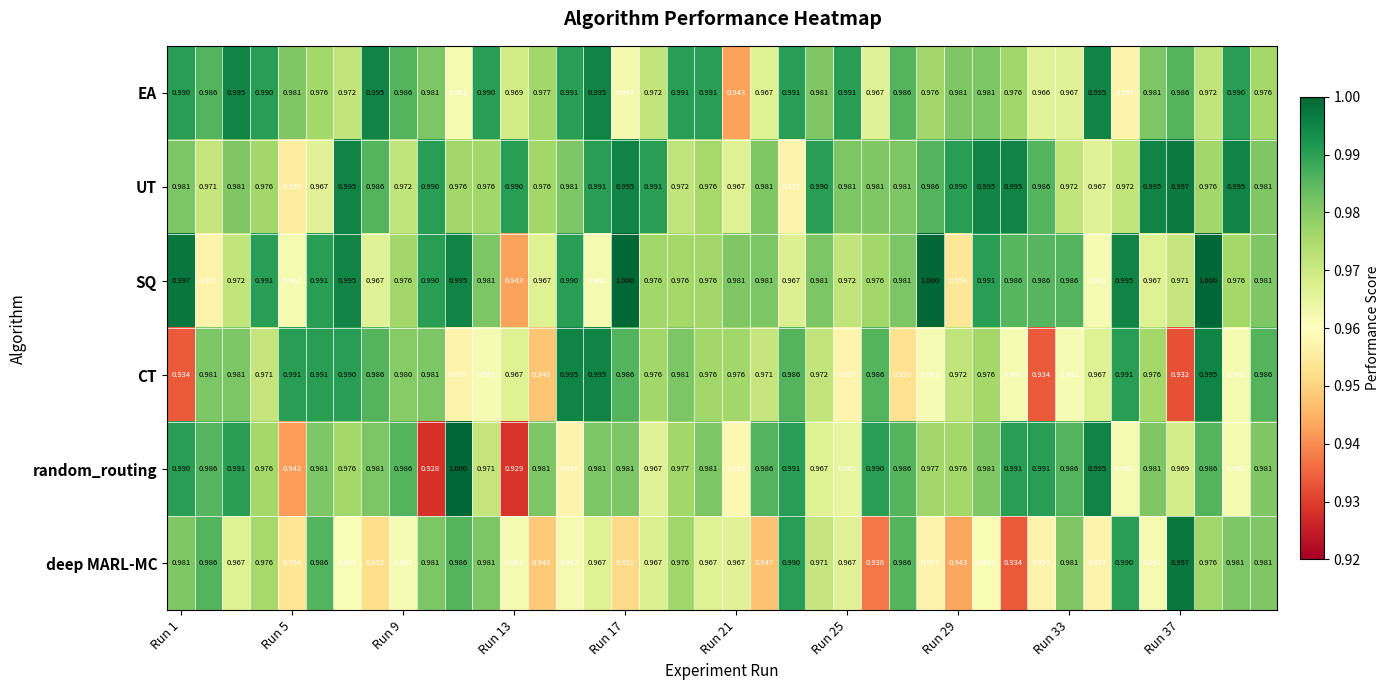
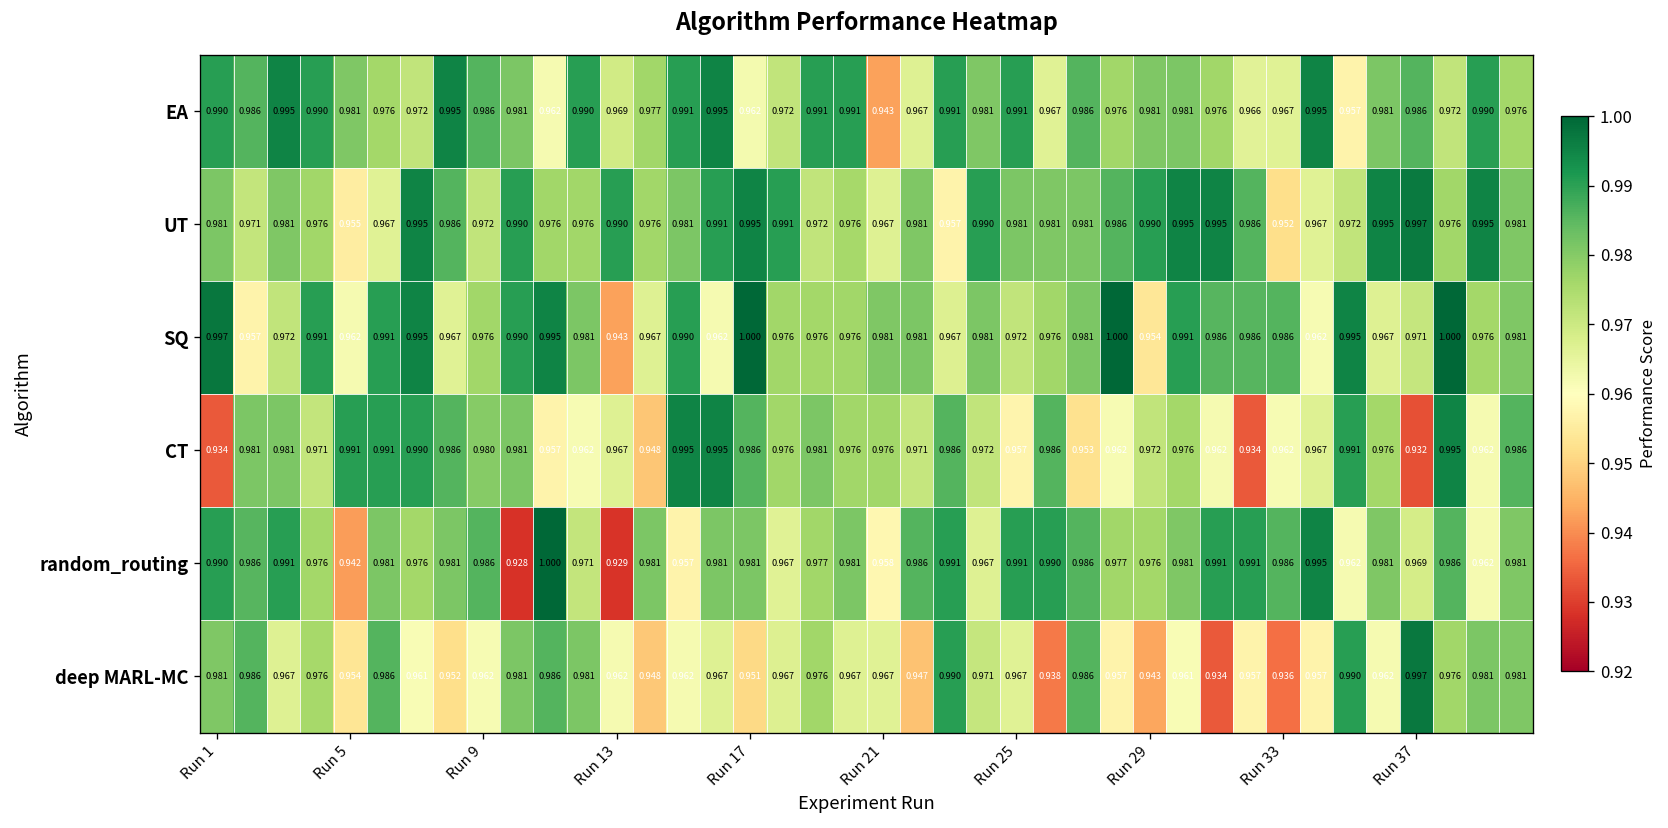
UT, Run 33: 0.972 -> 0.952
random_routing, Run 25: 0.965 -> 0.991
deep MARL-MC, Run 33: 0.981 -> 0.936
